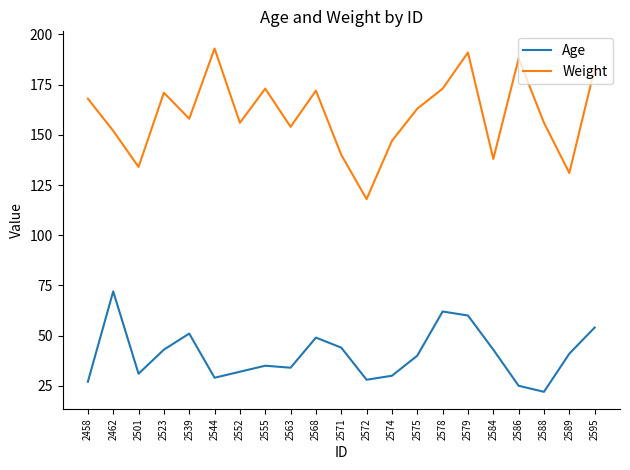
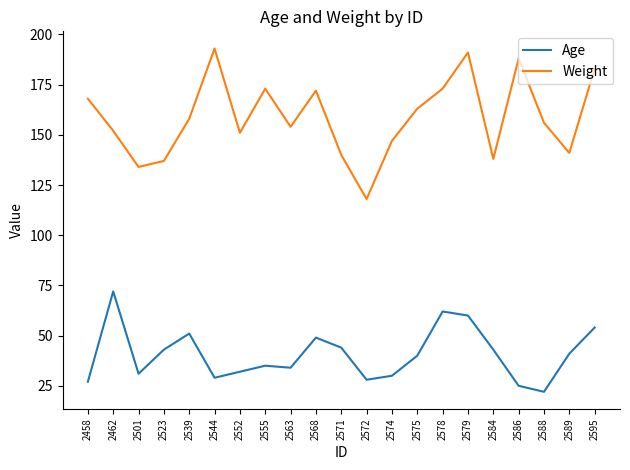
Weight, 2523: 171 -> 137
Weight, 2552: 156 -> 151
Weight, 2589: 131 -> 141
